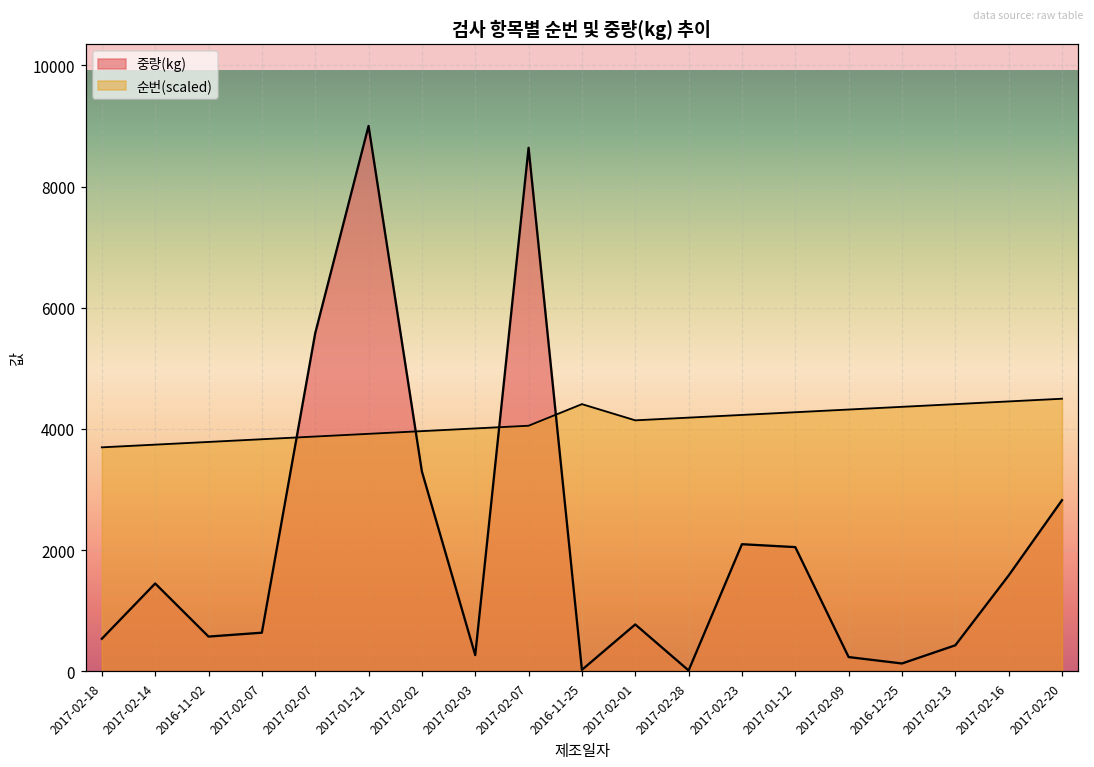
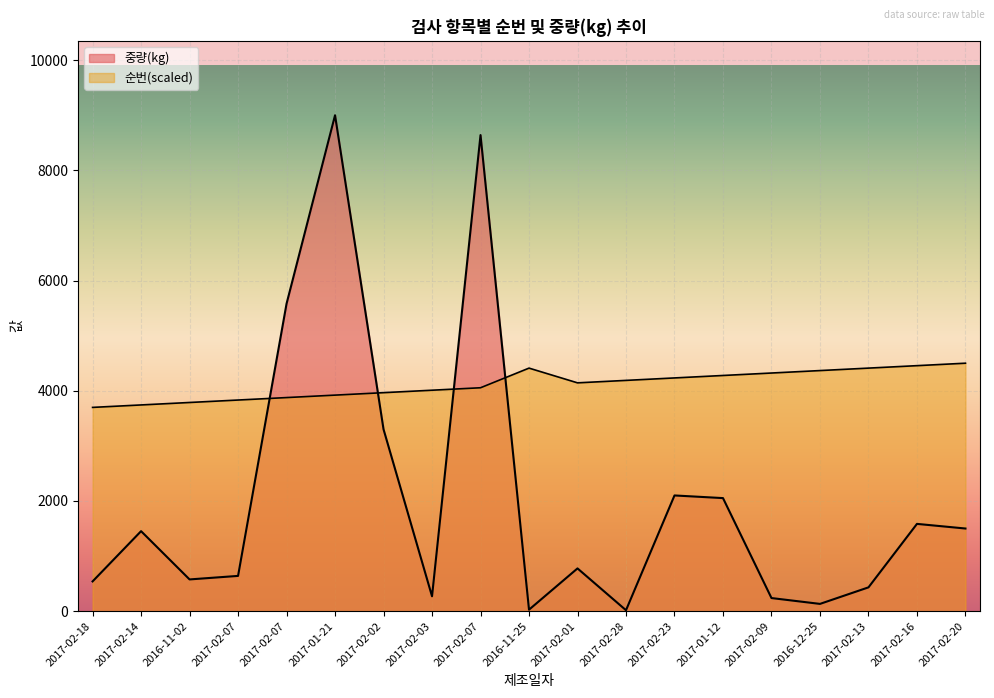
중량(kg), 2017-02-20: 2800 -> 1500
